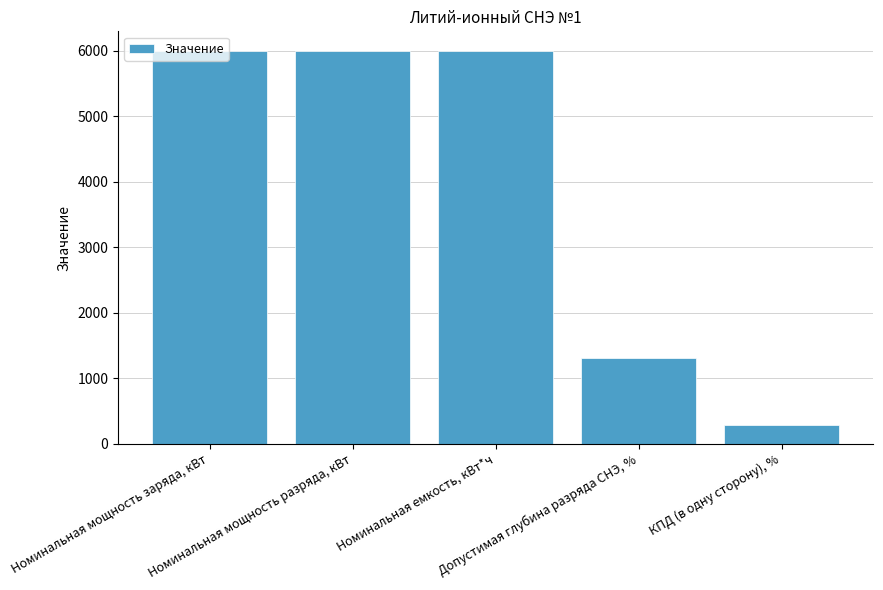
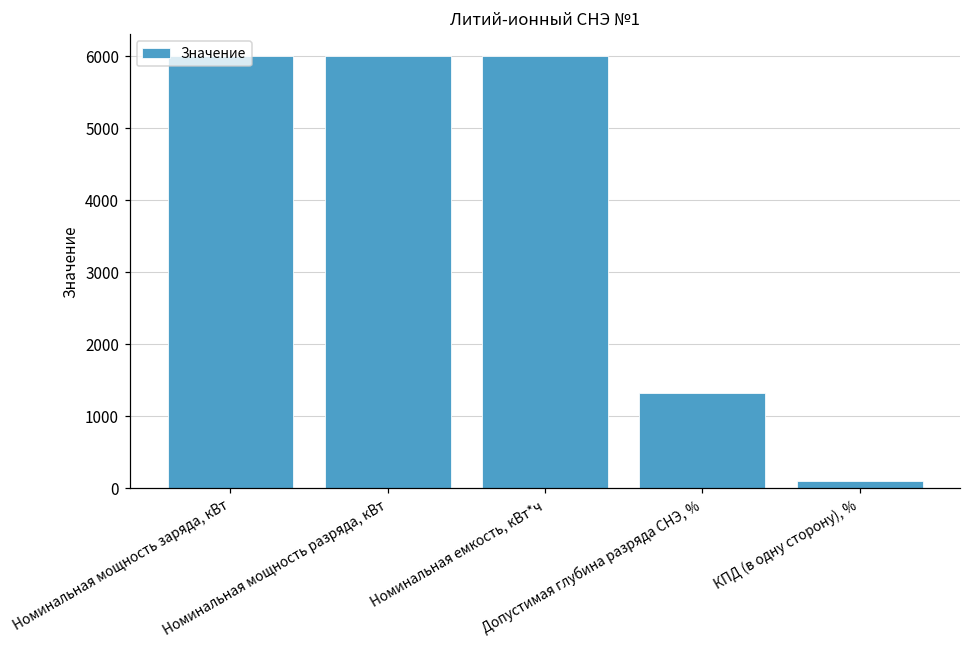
КПД (в одну сторону), %: 300 -> 100
